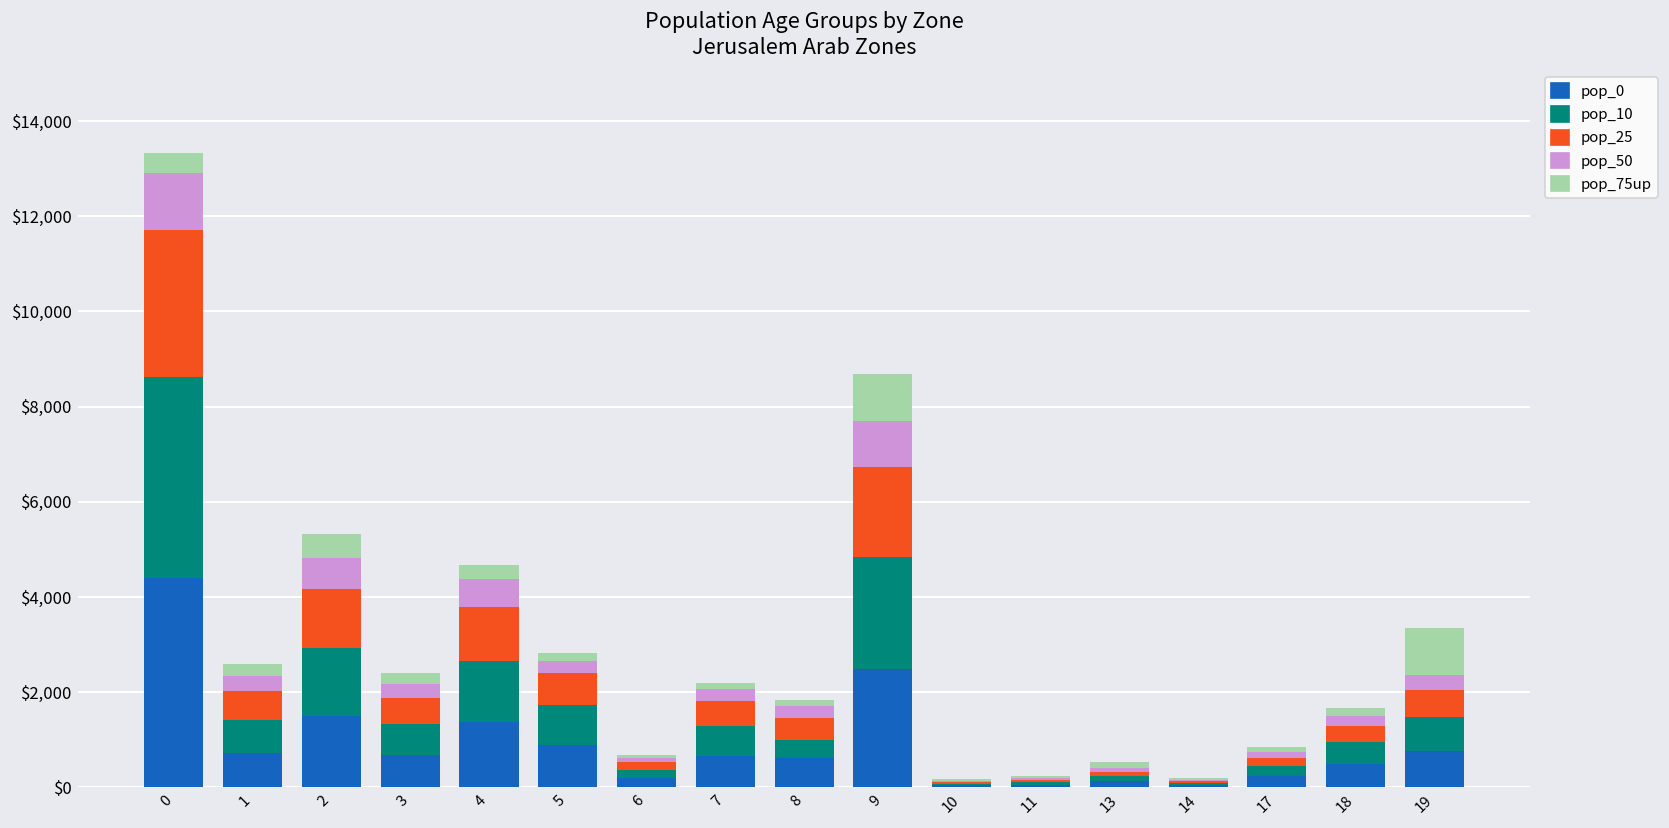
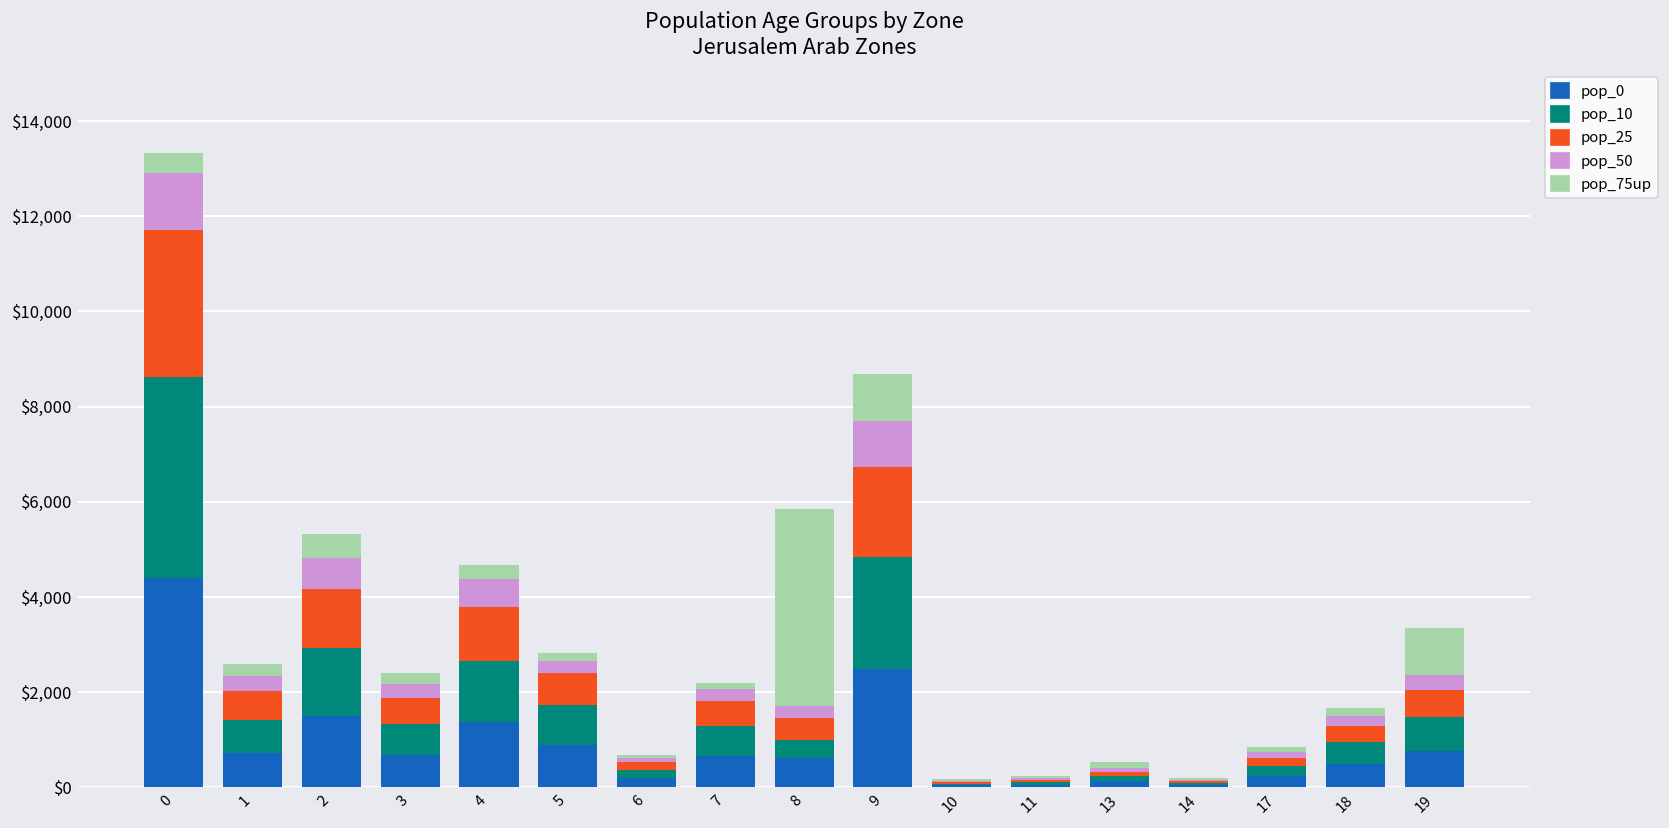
pop_75up, 8: $100 -> $4,100
